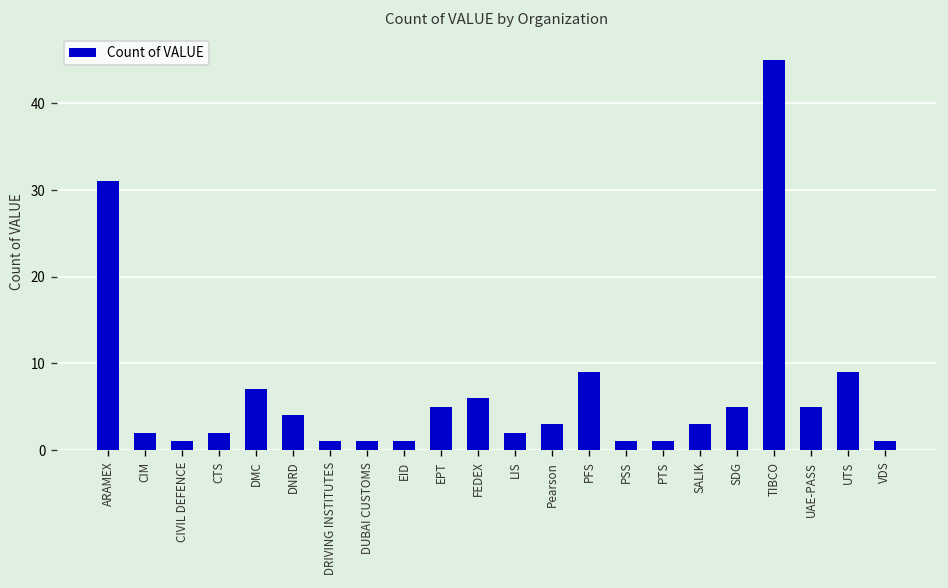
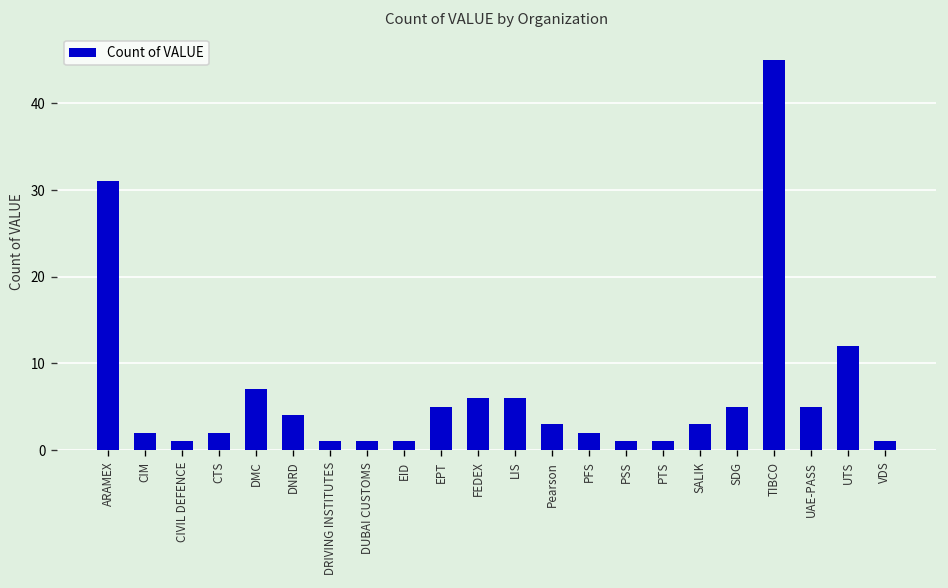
LIS: 2 -> 6
PFS: 9 -> 2
UTS: 9 -> 12
